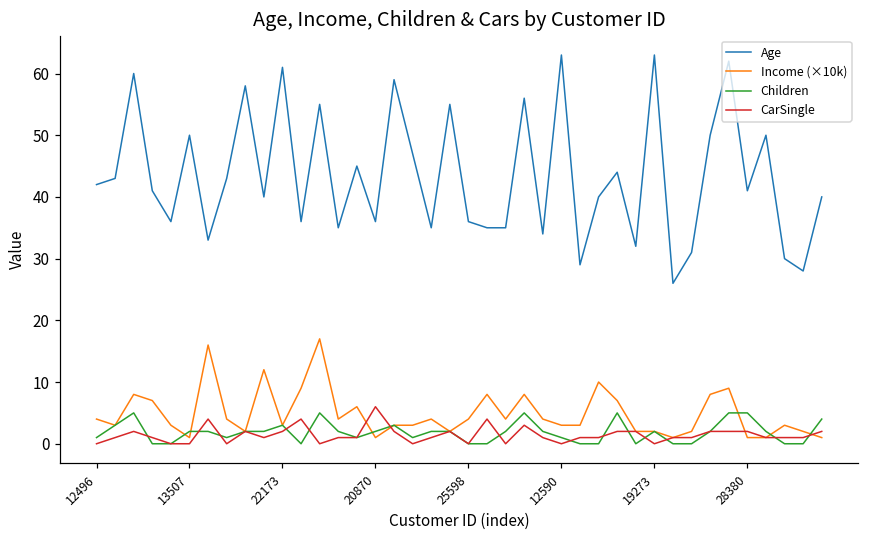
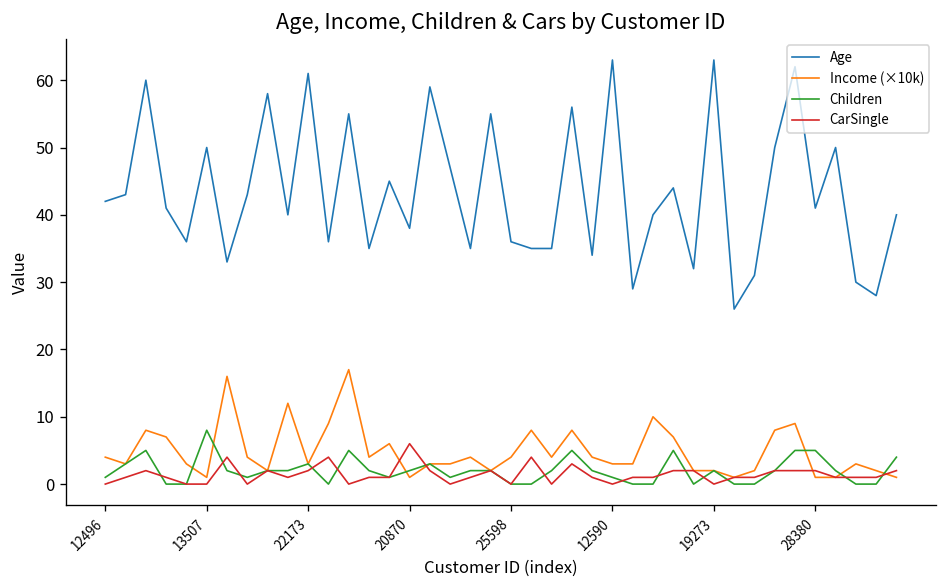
Children, 13507: 2 -> 8
Age, 20870: 36 -> 38
